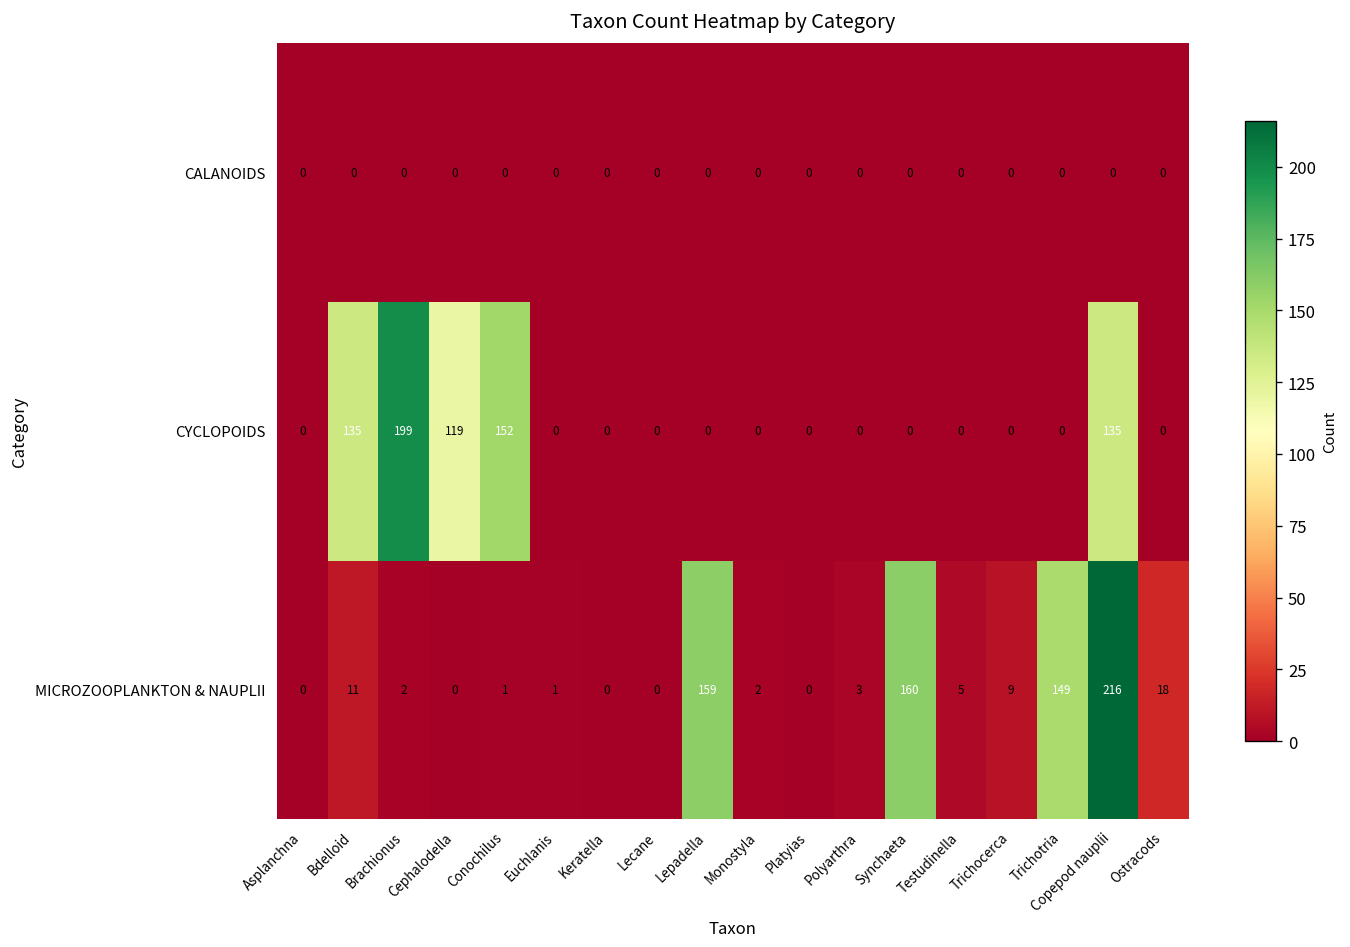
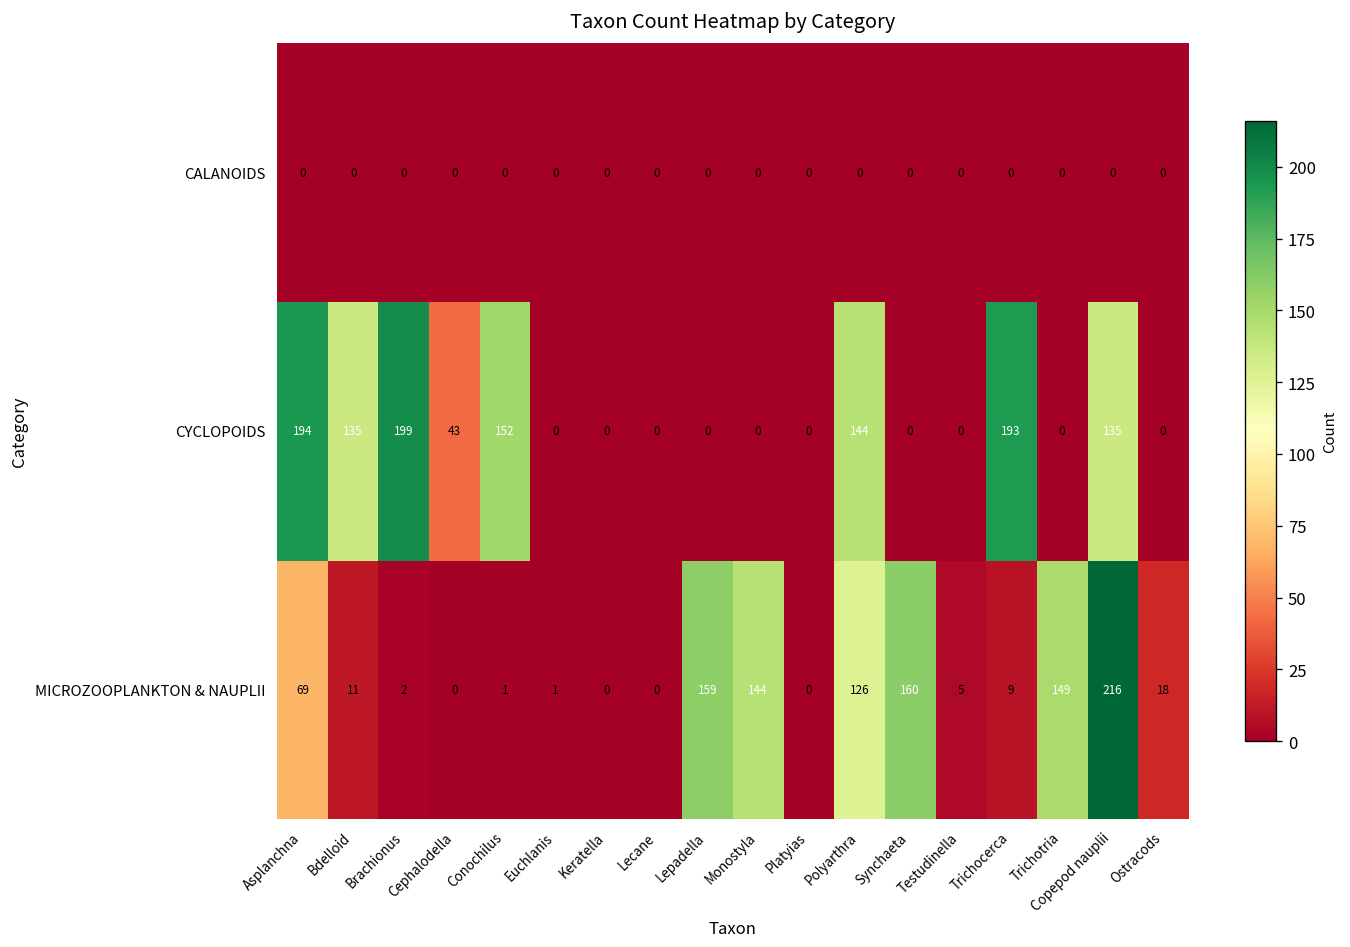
CYCLOPOIDS, Asplanchna: 0 -> 194
CYCLOPOIDS, Cephalodella: 119 -> 43
CYCLOPOIDS, Polyarthra: 0 -> 144
CYCLOPOIDS, Trichocerca: 0 -> 193
MICROZOOPLANKTON & NAUPLII, Asplanchna: 0 -> 69
MICROZOOPLANKTON & NAUPLII, Monostyla: 2 -> 144
MICROZOOPLANKTON & NAUPLII, Polyarthra: 3 -> 126
